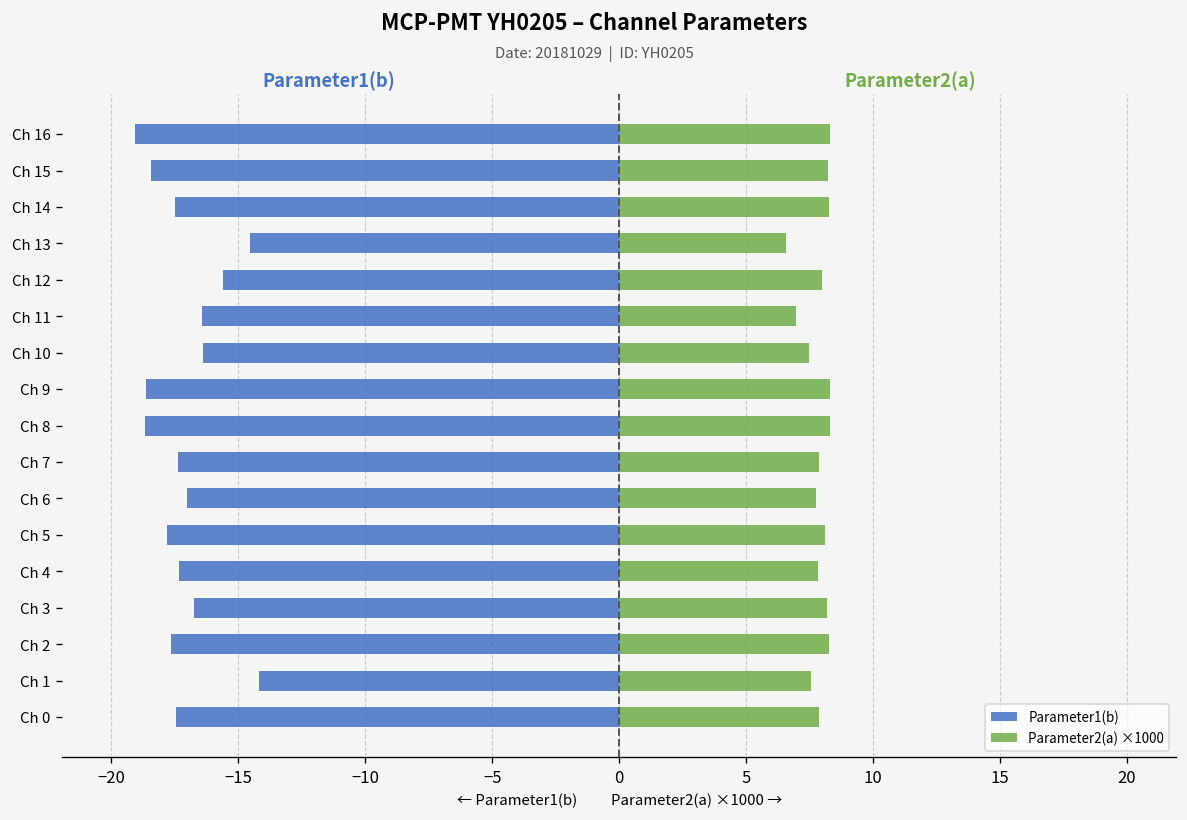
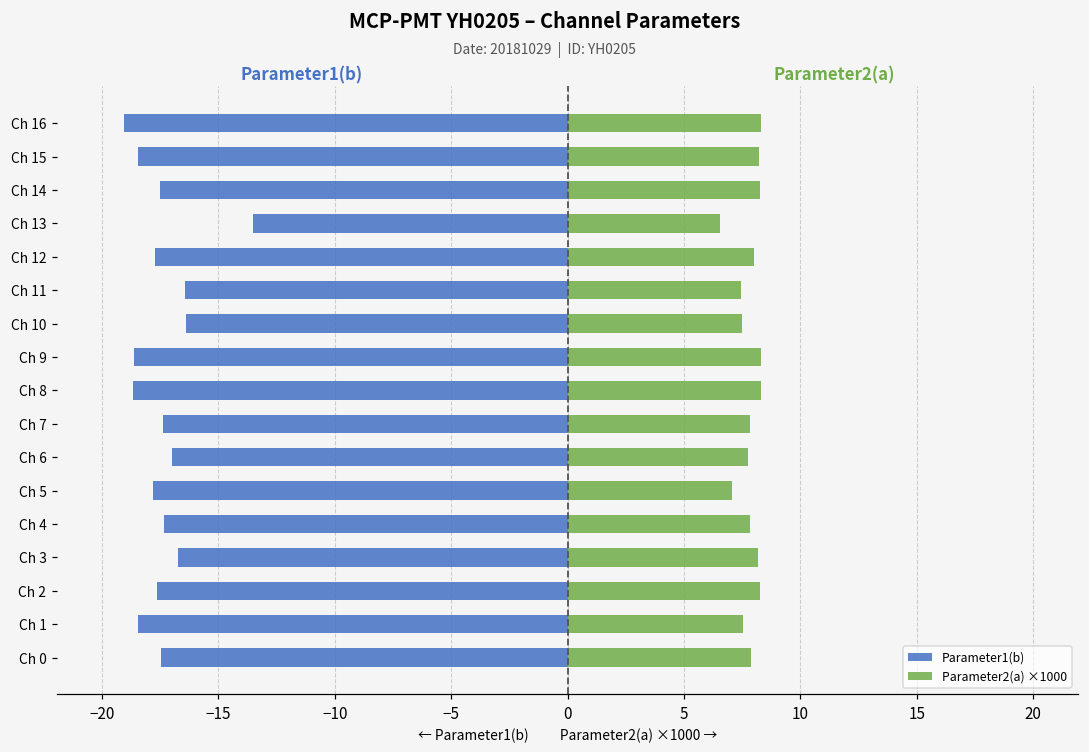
Parameter1(b), Ch 13: -14.6 -> -13.5
Parameter1(b), Ch 12: -15.6 -> -17.7
Parameter2(a) ×1000, Ch 11: 7.0 -> 7.4
Parameter2(a) ×1000, Ch 5: 8.1 -> 7.1
Parameter1(b), Ch 1: -14.2 -> -18.4
